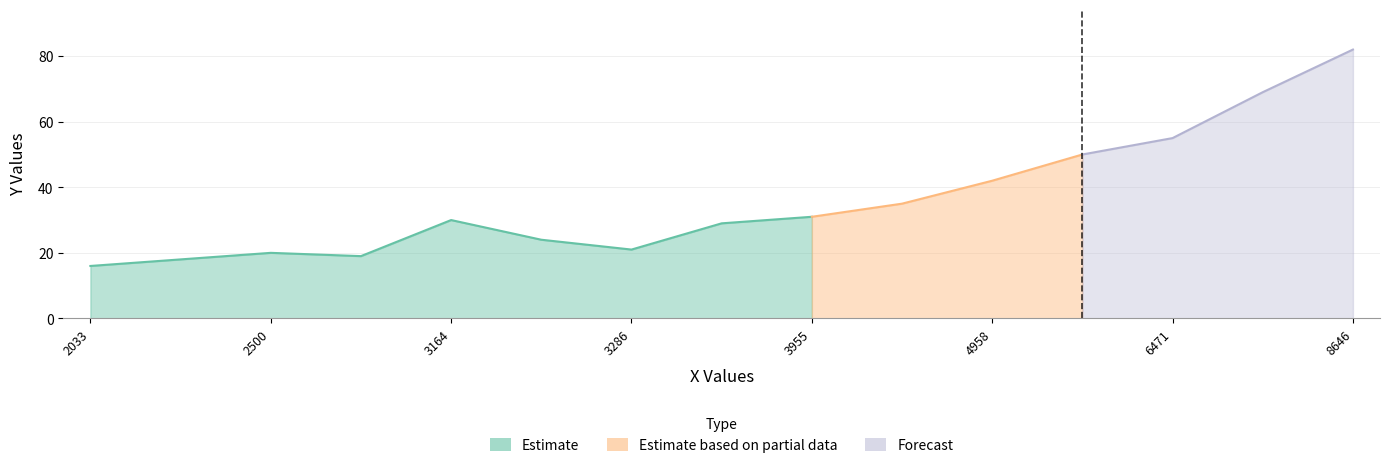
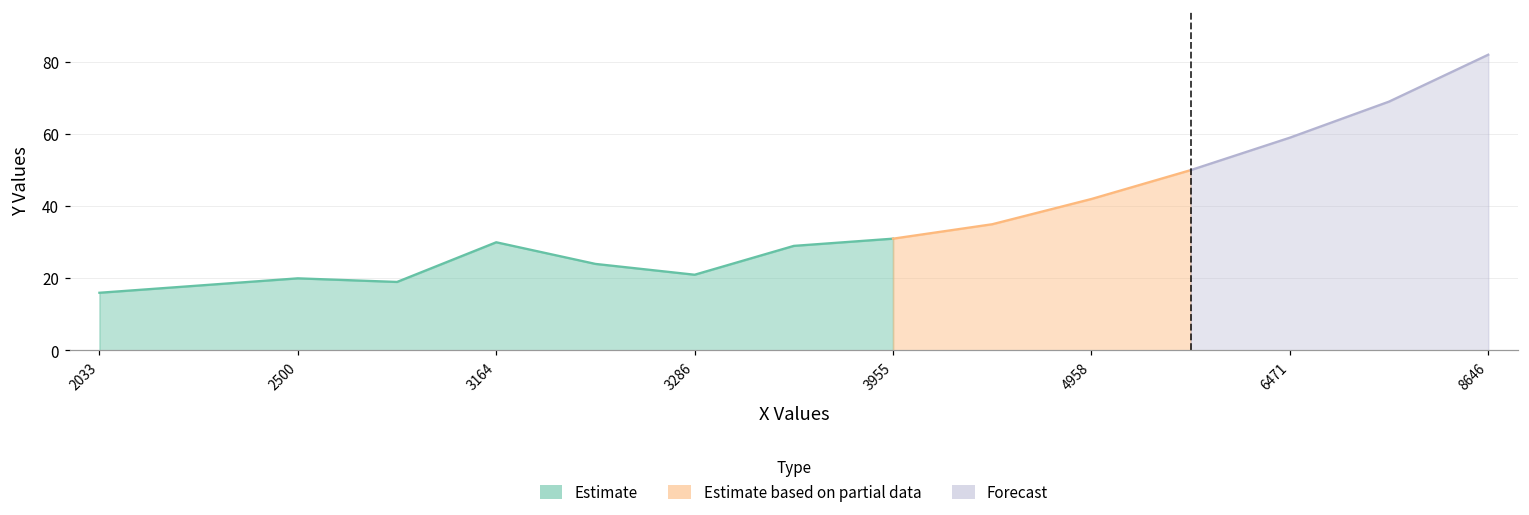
Forecast, 6471: 55 -> 59
